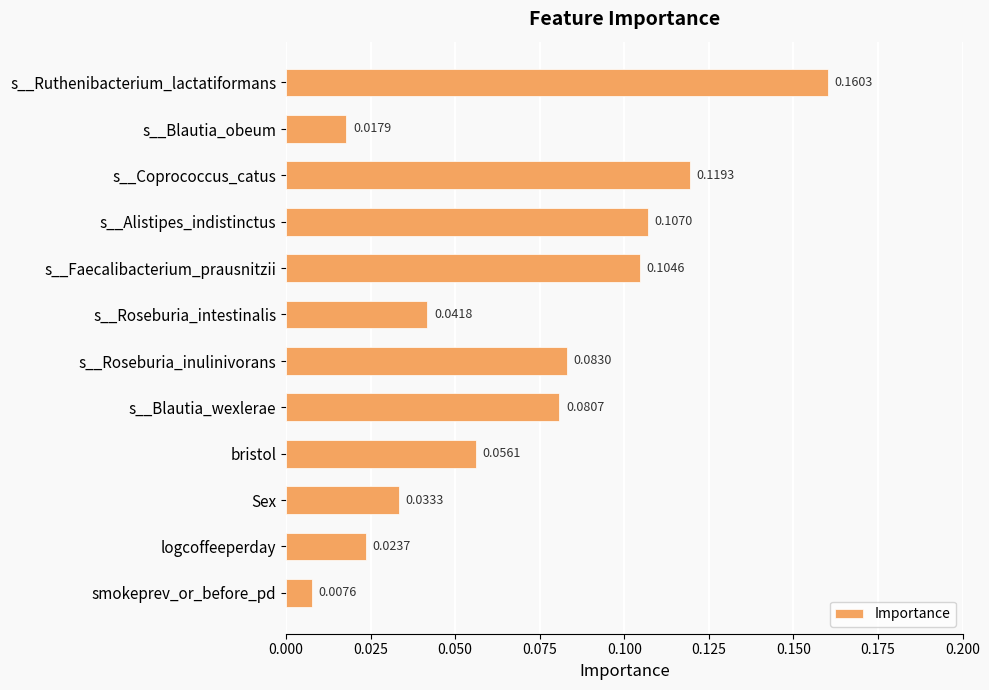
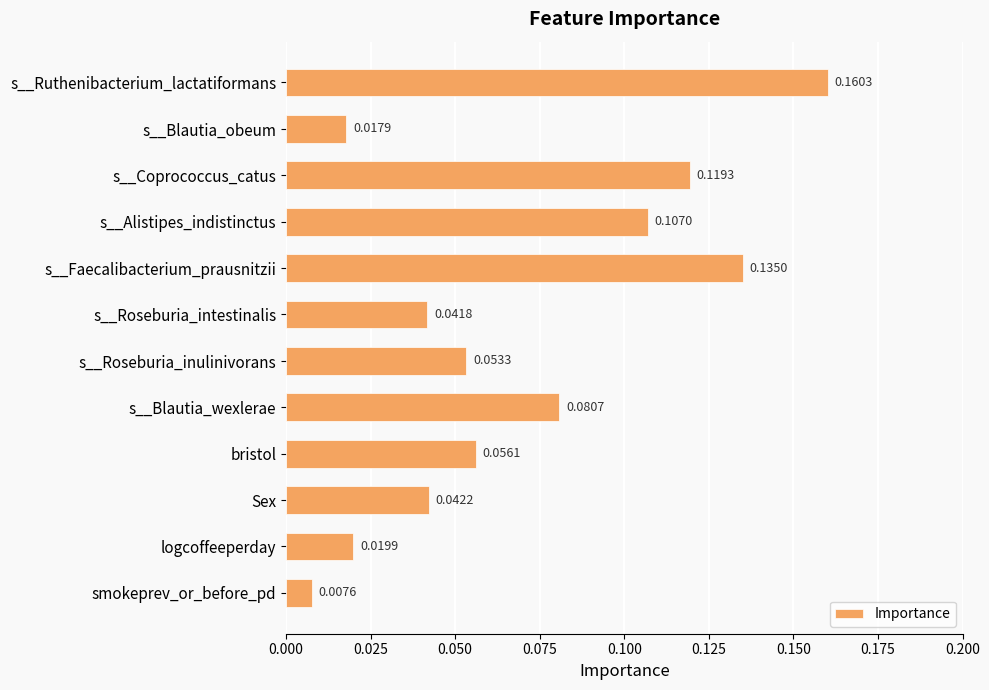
s__Faecalibacterium_prausnitzii: 0.1046 -> 0.1350
s__Roseburia_inulinivorans: 0.0830 -> 0.0533
Sex: 0.0333 -> 0.0422
logcoffeeperday: 0.0237 -> 0.0199
